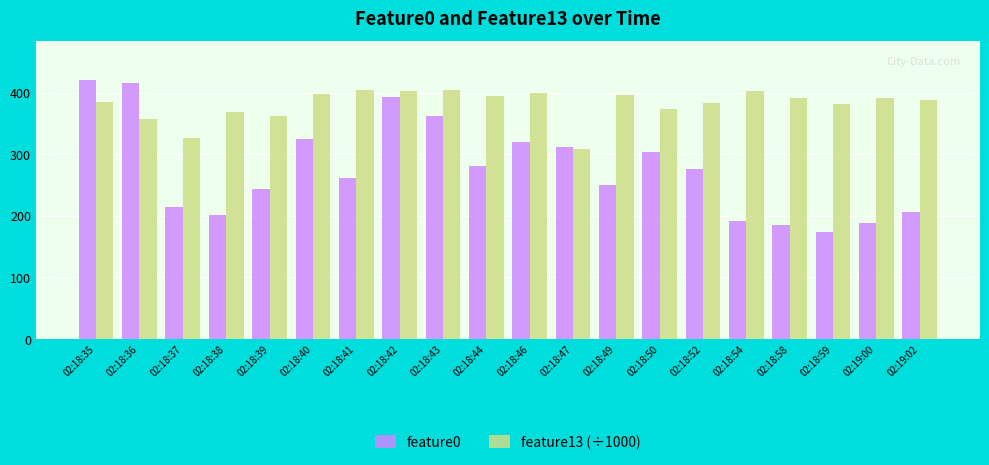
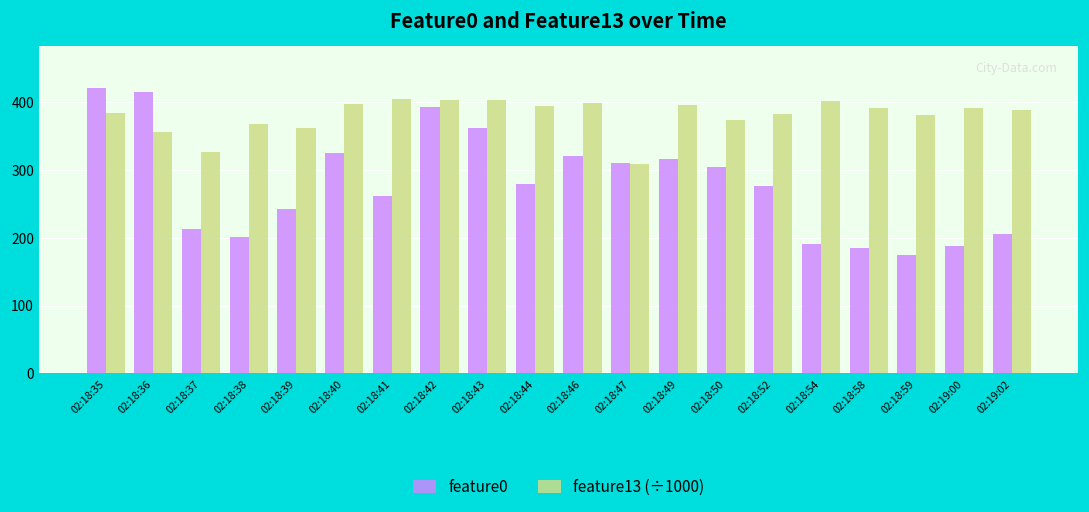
feature0, 02:18:49: 250 -> 320
